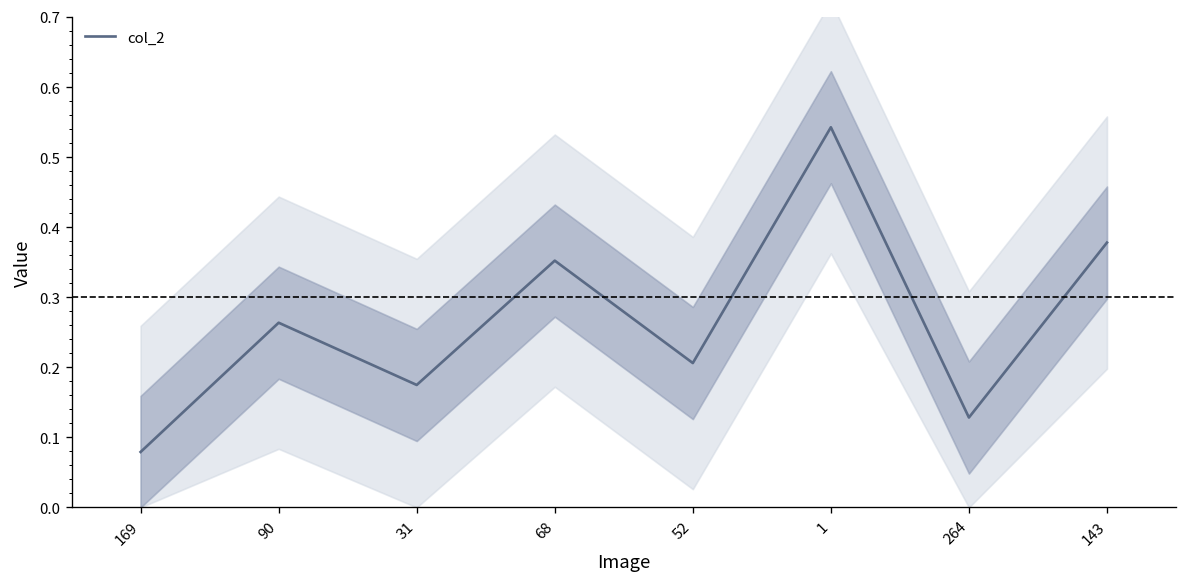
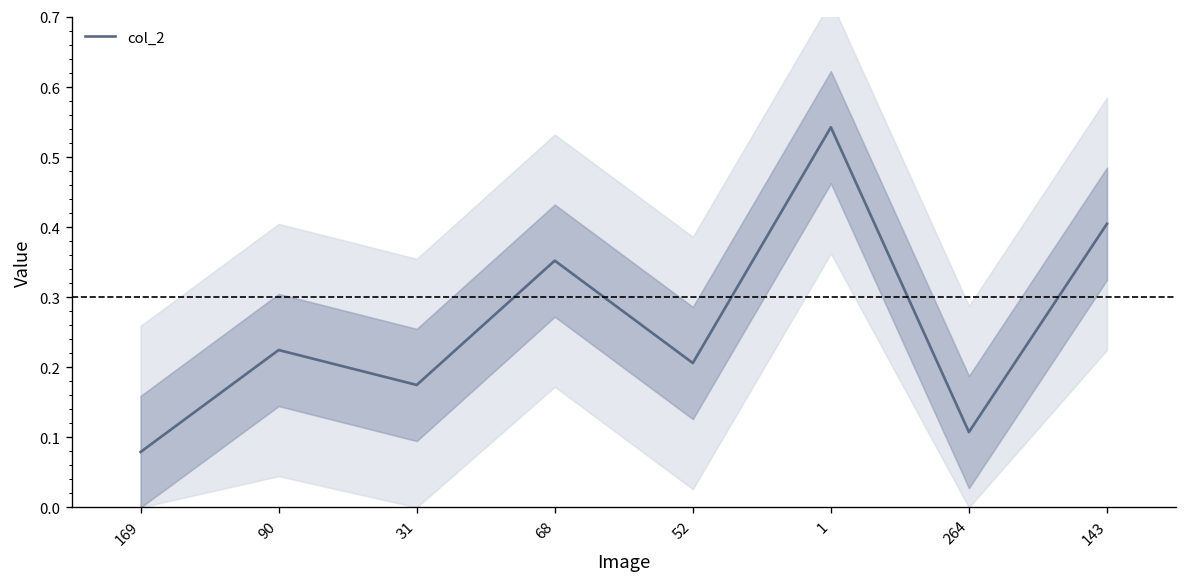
col_2, 90: 0.26 -> 0.22
col_2, 264: 0.13 -> 0.11
col_2, 143: 0.38 -> 0.40
